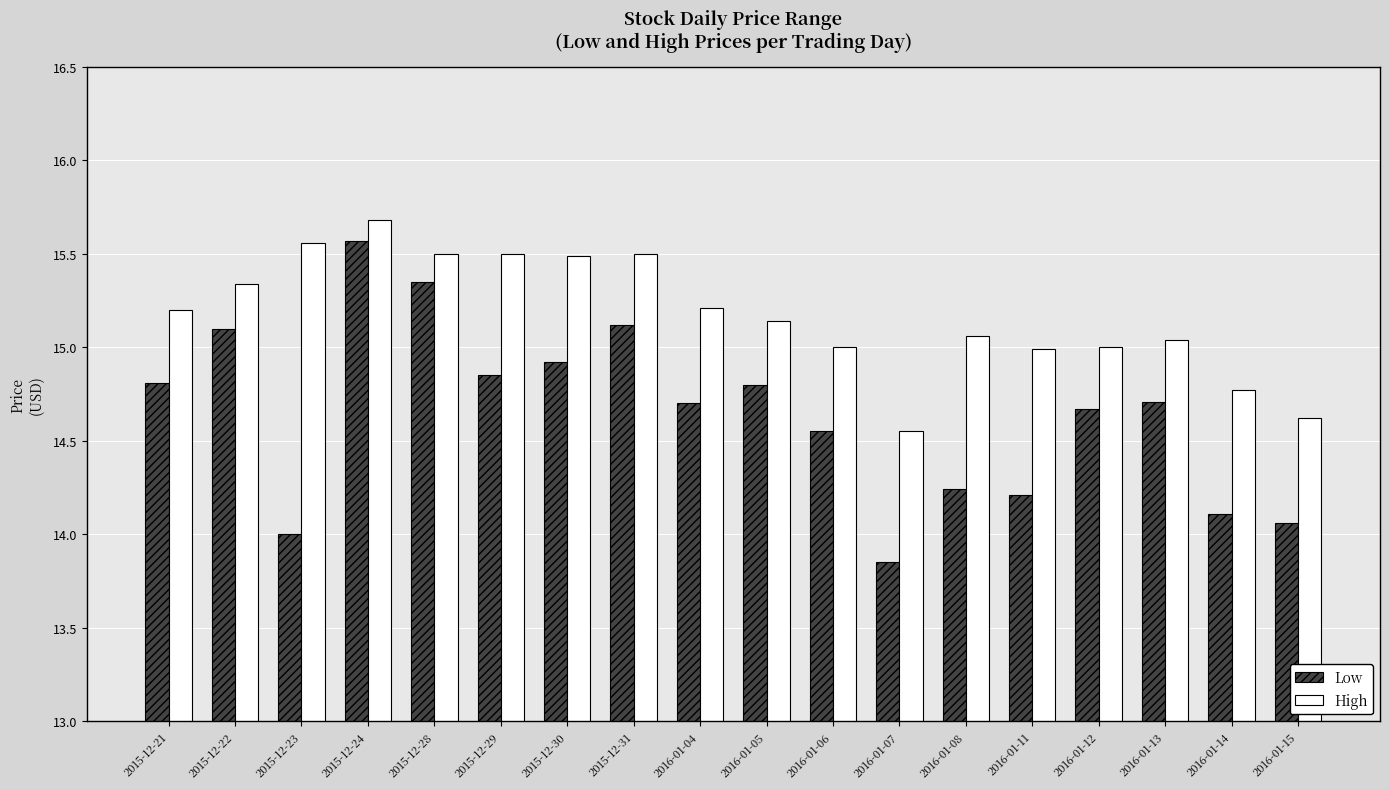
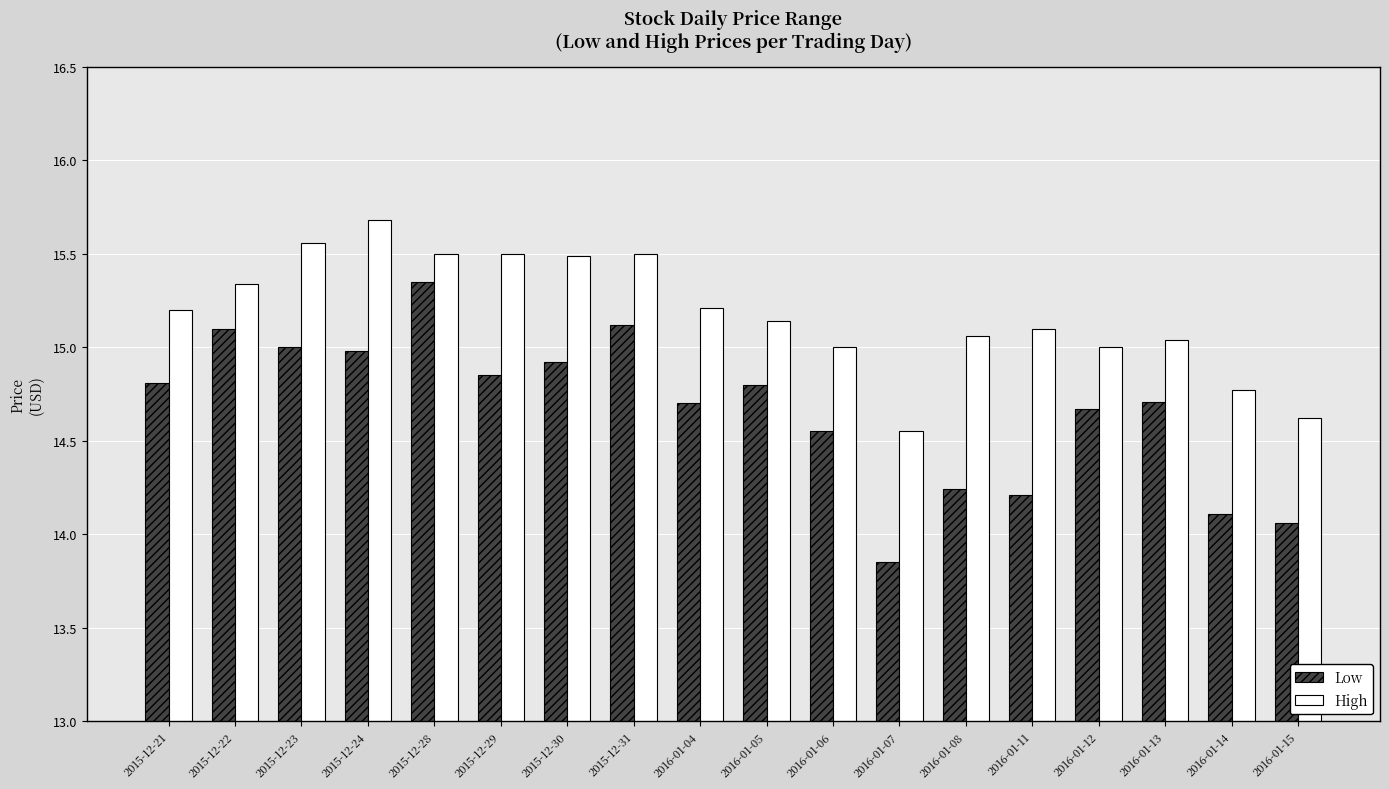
Low, 2015-12-23: 14 -> 15
Low, 2015-12-24: 15.57 -> 14.98
High, 2016-01-11: 14.99 -> 15.10
